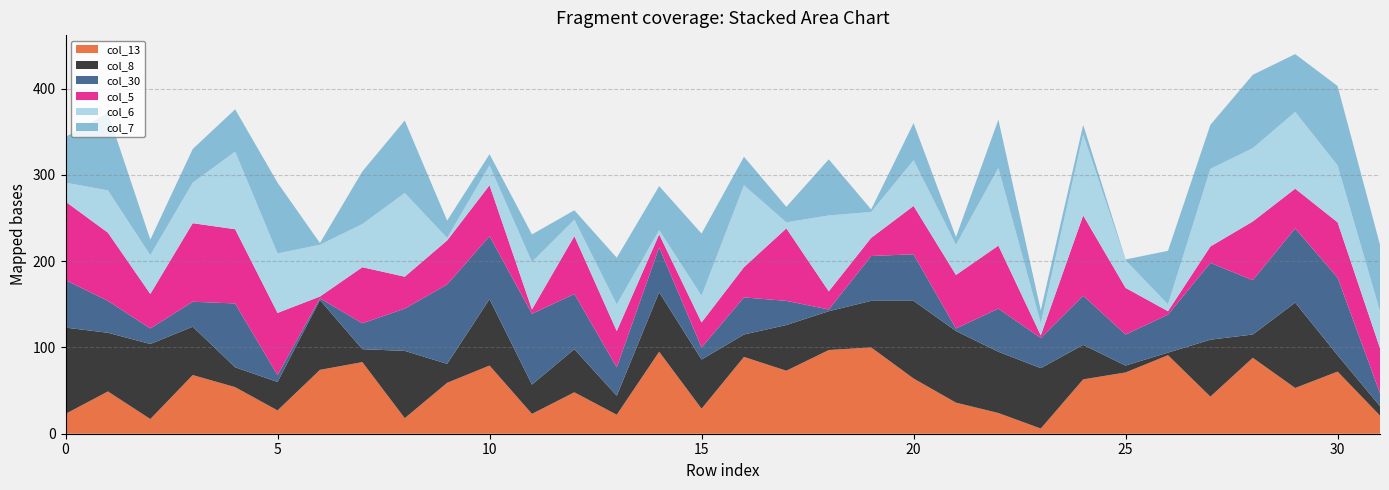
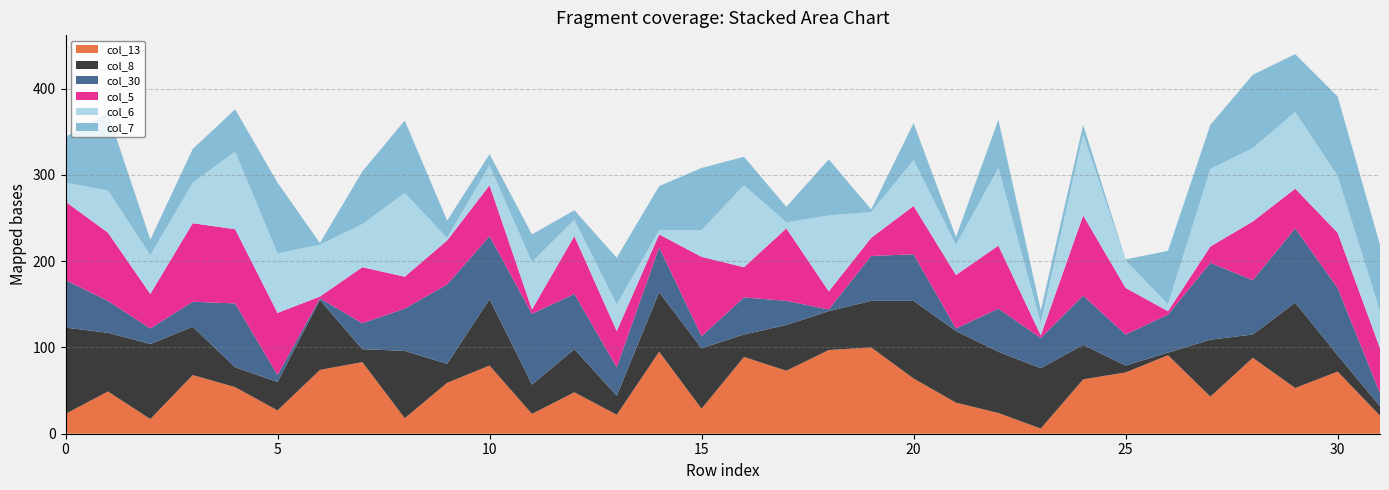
col_8, 15: 60 -> 70
col_5, 15: 30 -> 90
col_30, 30: 90 -> 80
